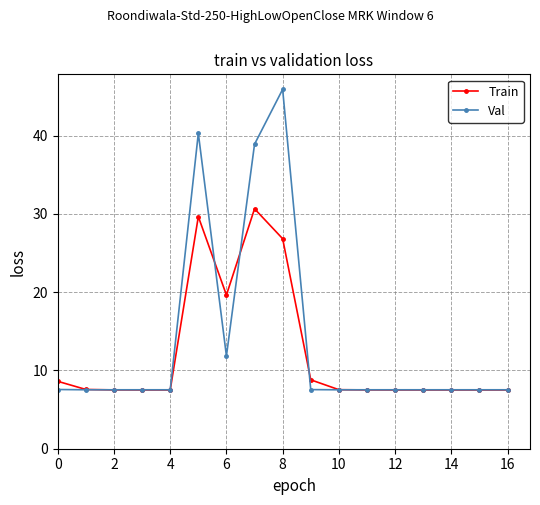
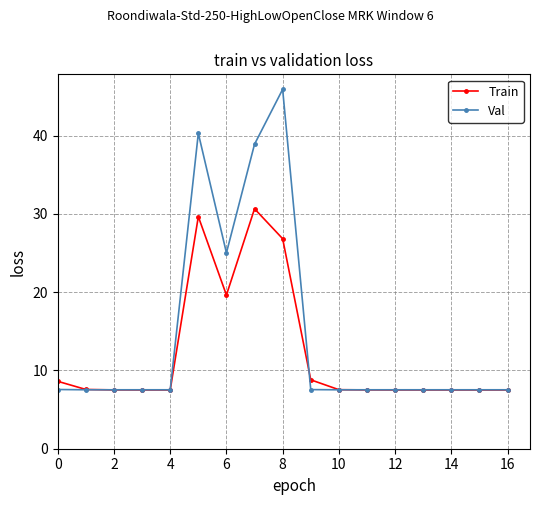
Val, 6: 12 -> 25
